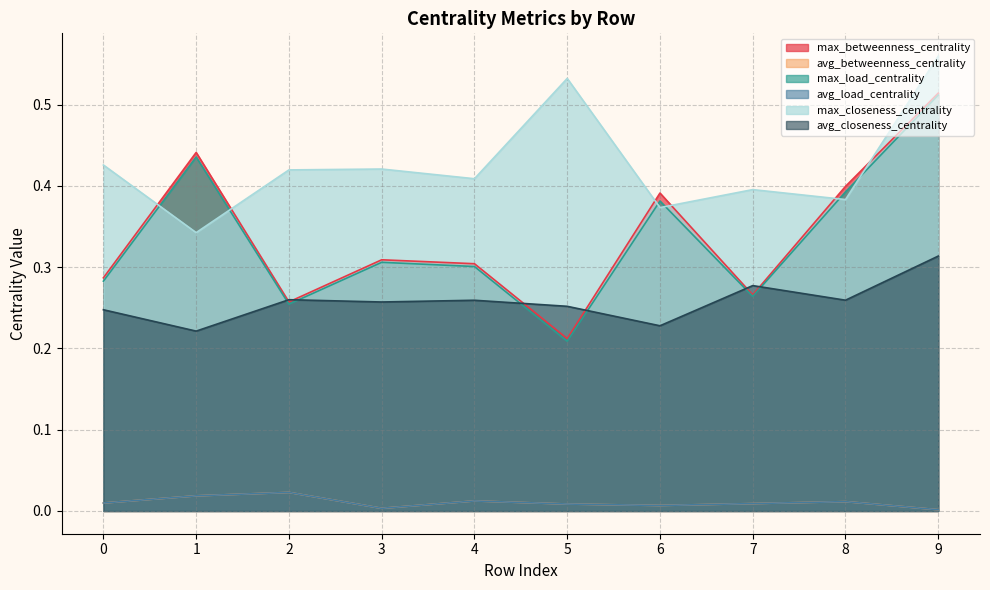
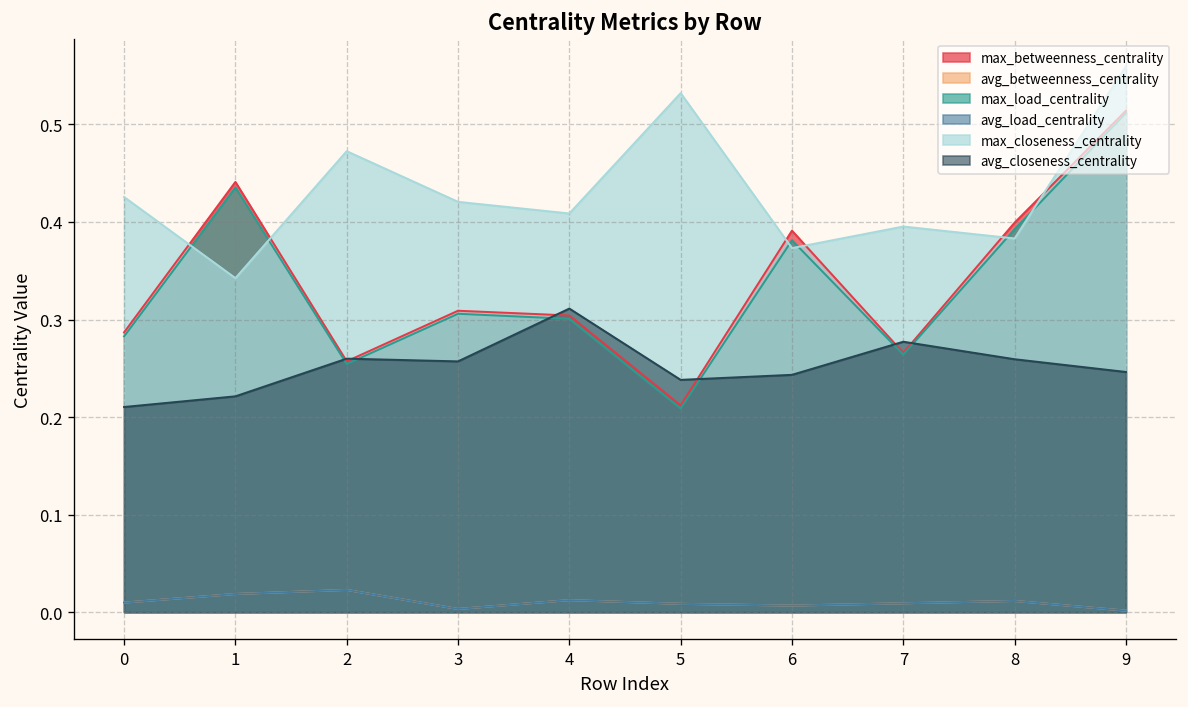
avg_closeness_centrality, 0: 0.25 -> 0.21
max_closeness_centrality, 2: 0.42 -> 0.47
avg_closeness_centrality, 4: 0.26 -> 0.31
avg_closeness_centrality, 5: 0.25 -> 0.24
avg_closeness_centrality, 6: 0.23 -> 0.24
avg_closeness_centrality, 9: 0.31 -> 0.25
